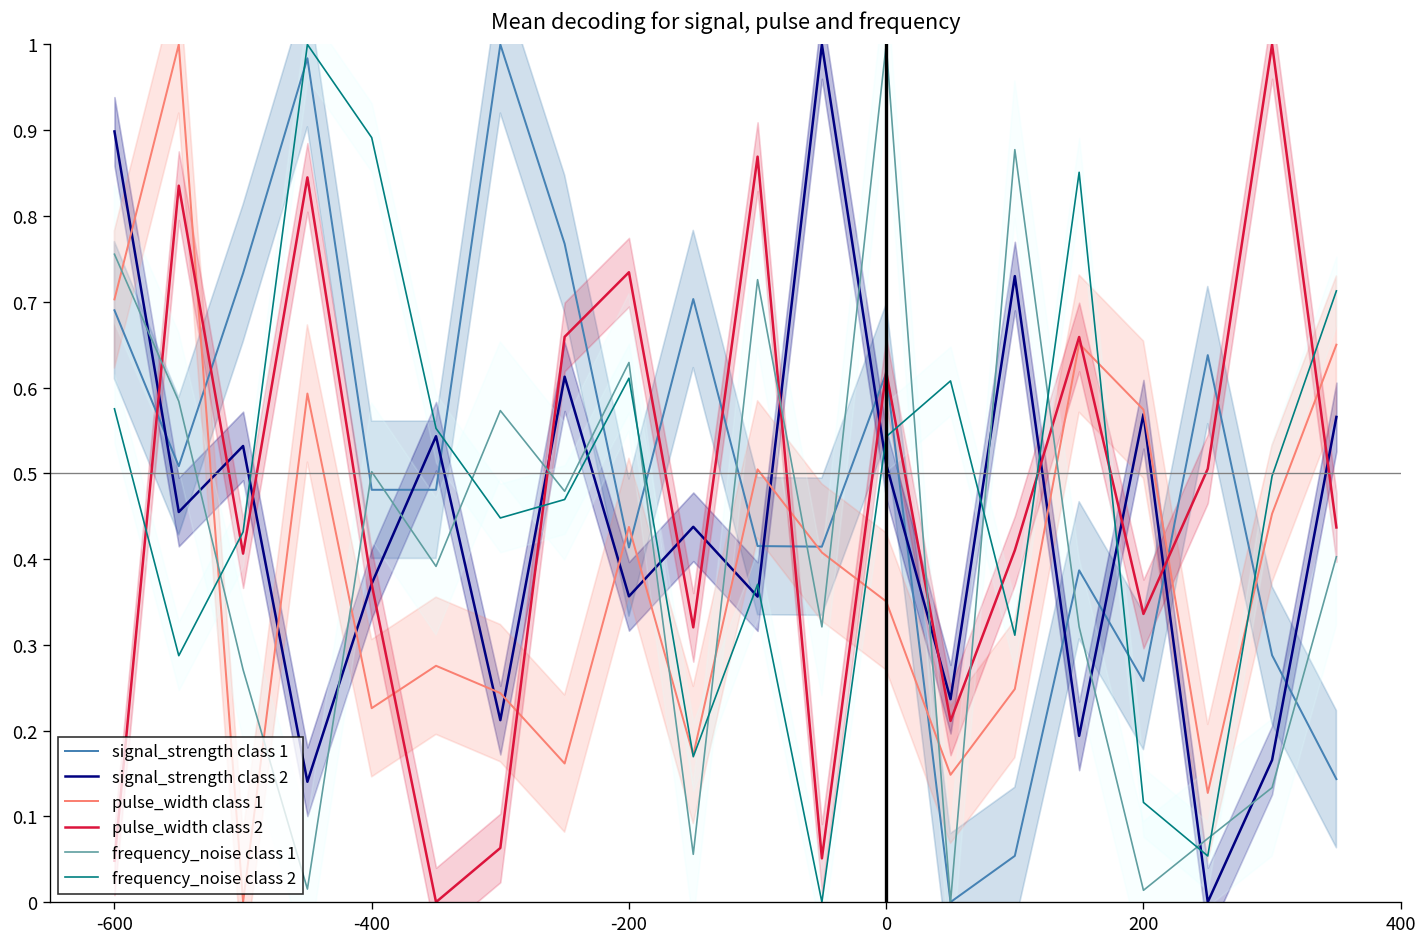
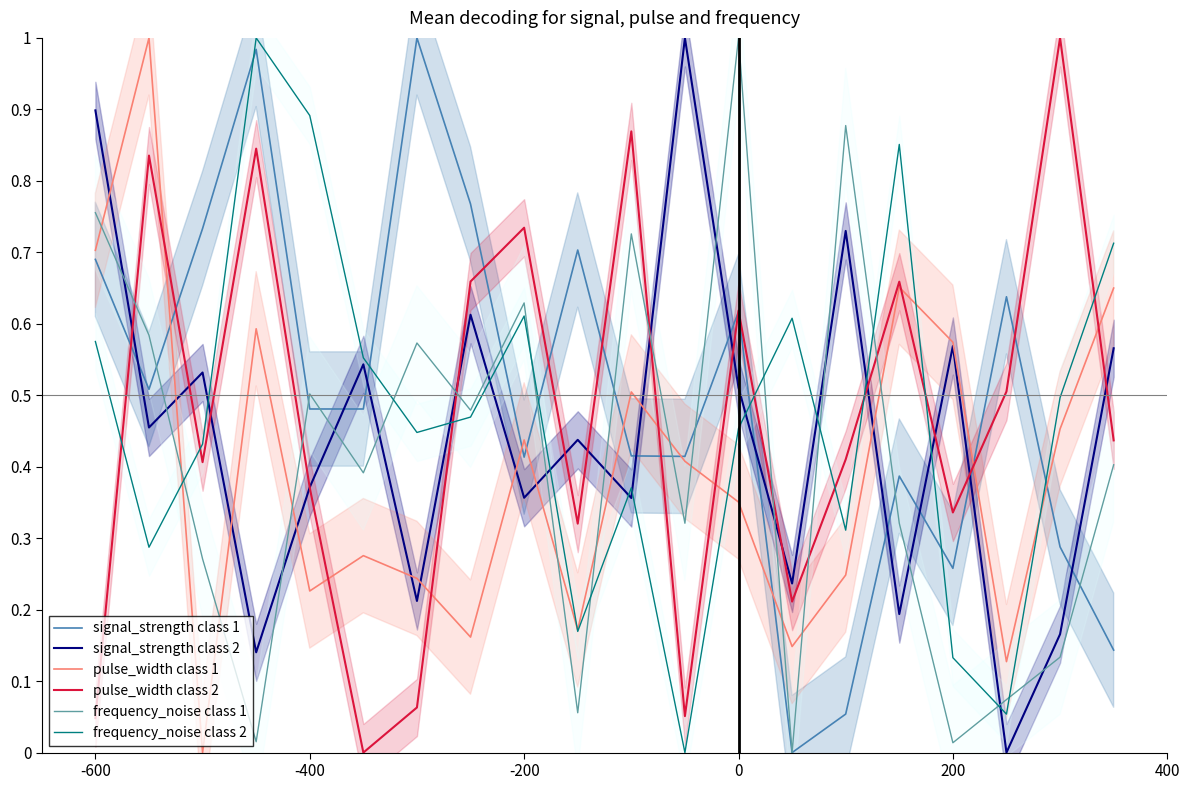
frequency_noise class 2, 0: 0.54 -> 0.45
frequency_noise class 2, 200: 0.12 -> 0.13
